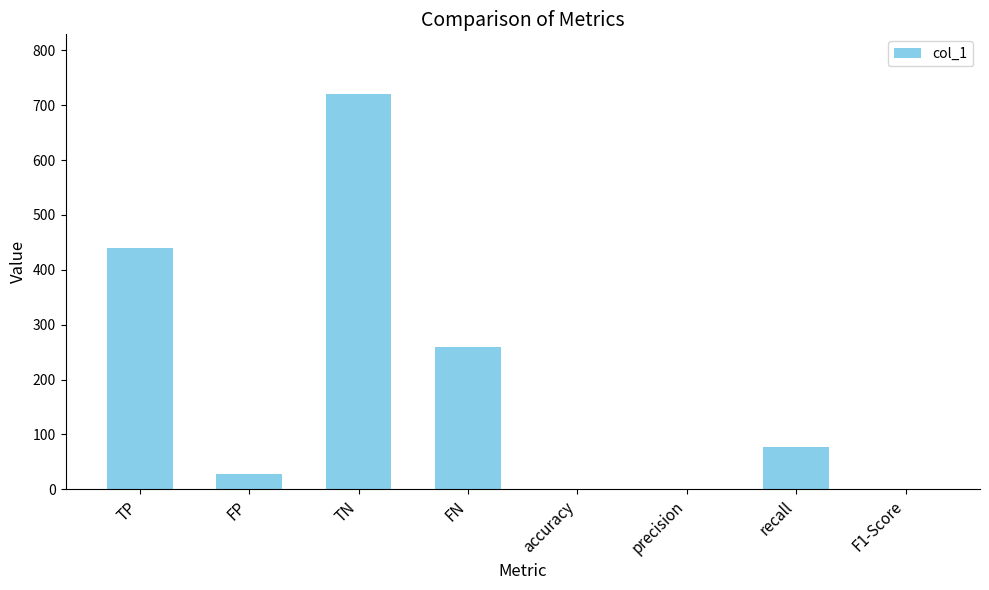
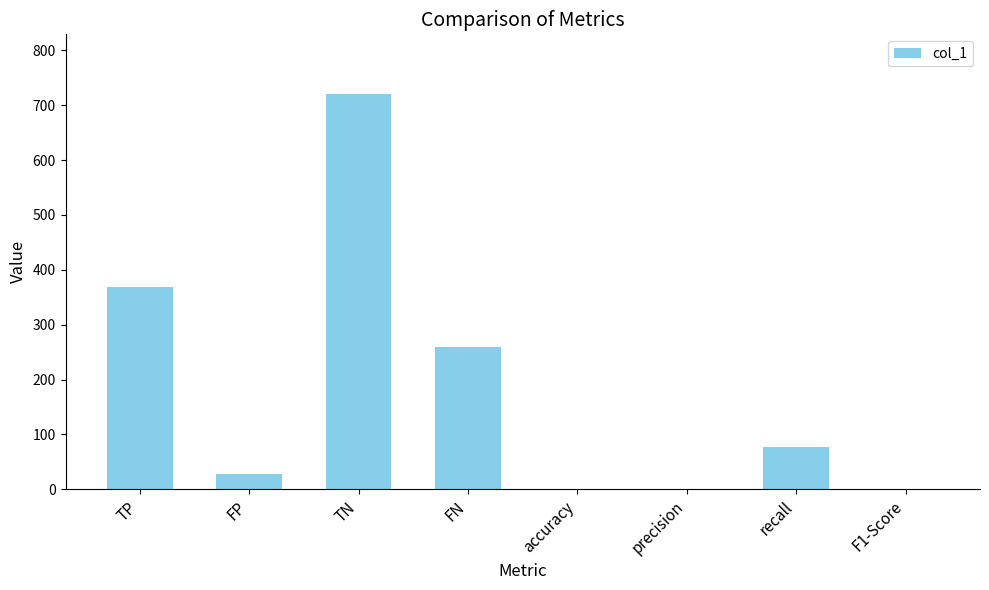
TP: 440 -> 370
